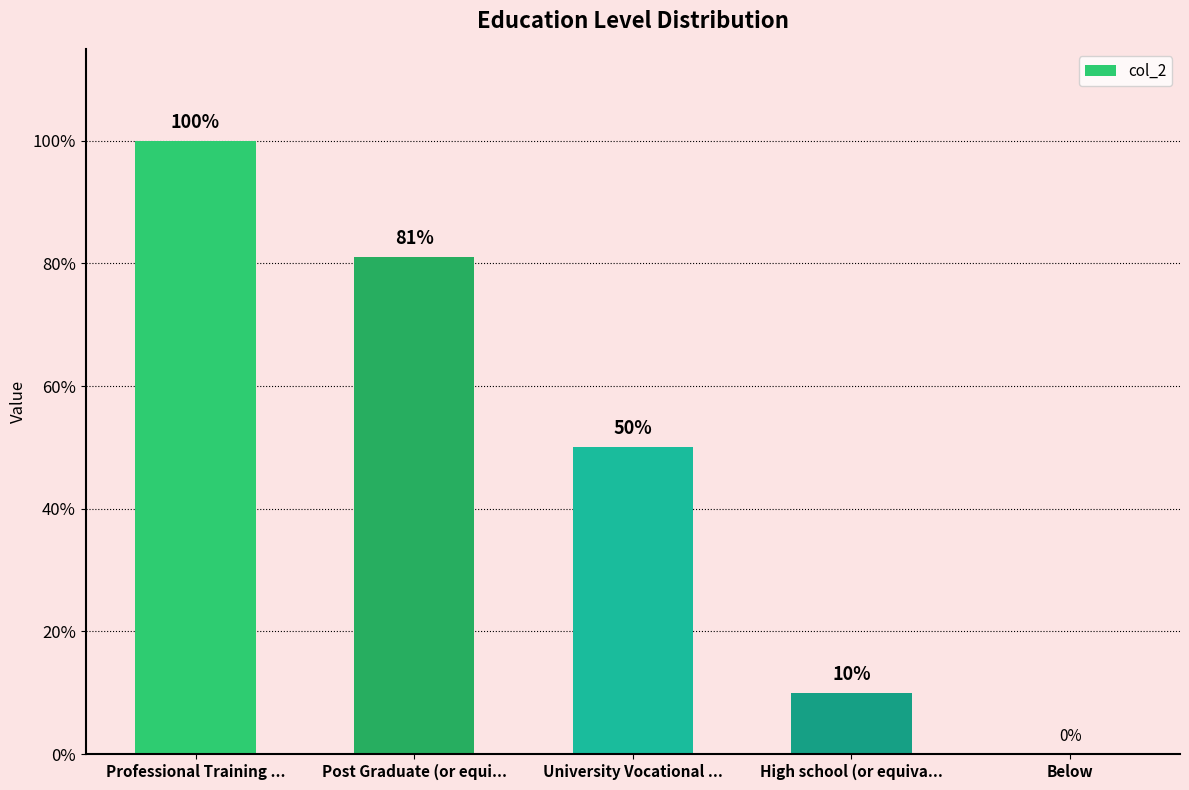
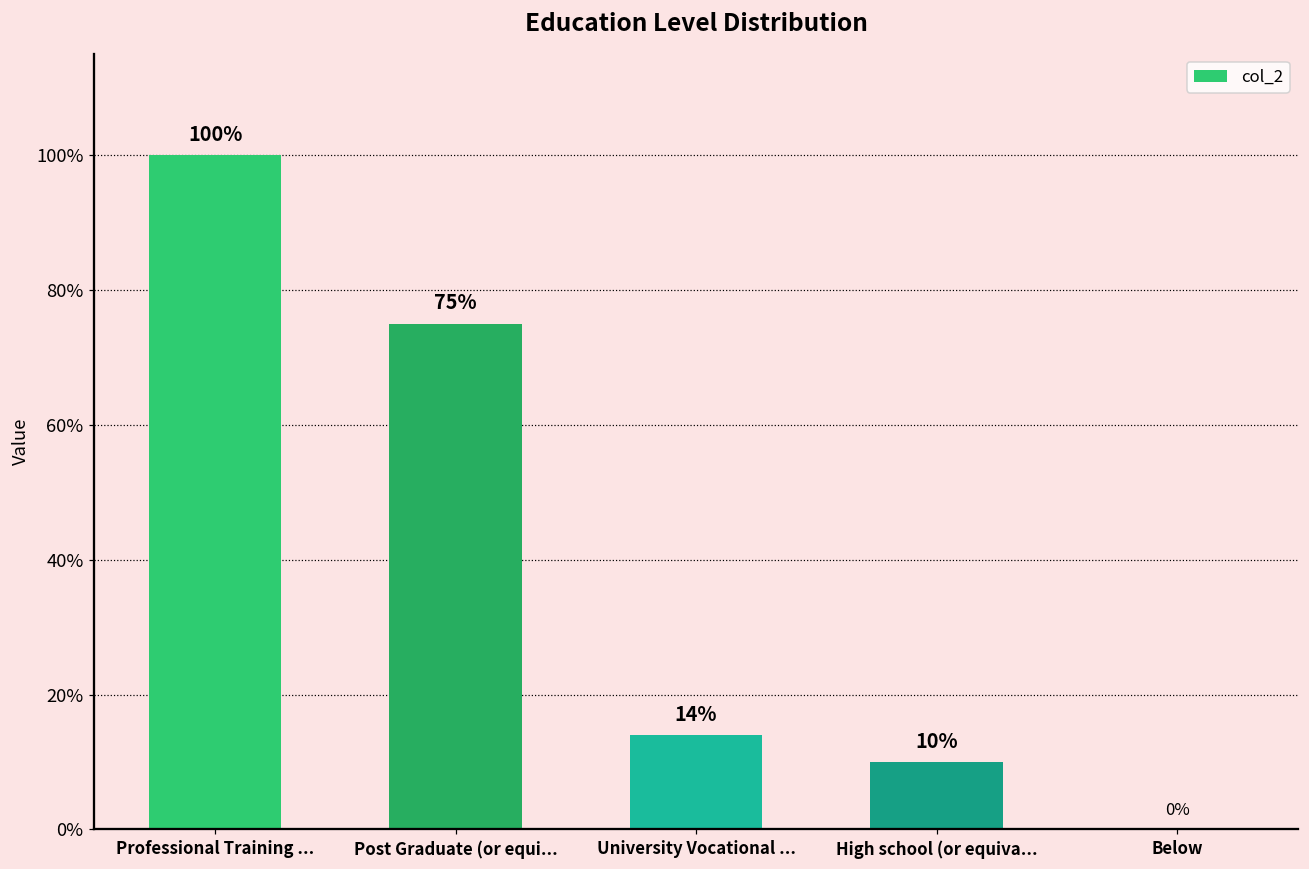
Post Graduate (or equi...: 81% -> 75%
University Vocational ...: 50% -> 14%
